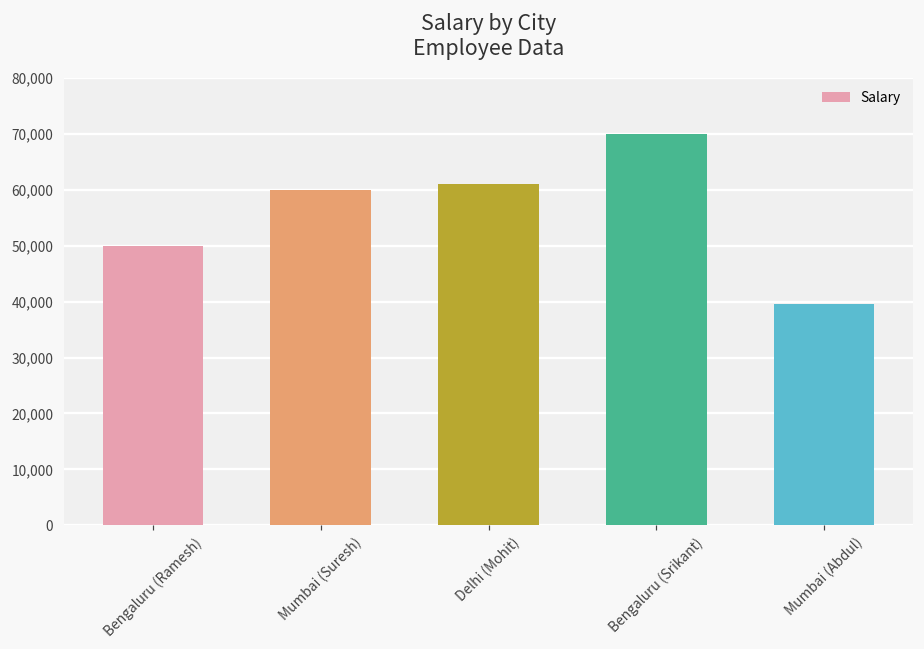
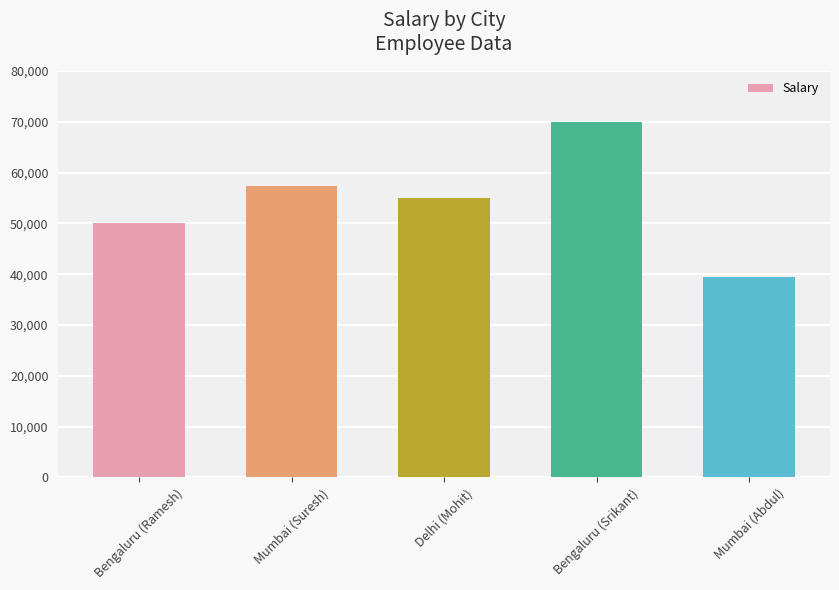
Mumbai (Suresh): 60,000 -> 57,000
Delhi (Mohit): 61,000 -> 55,000
